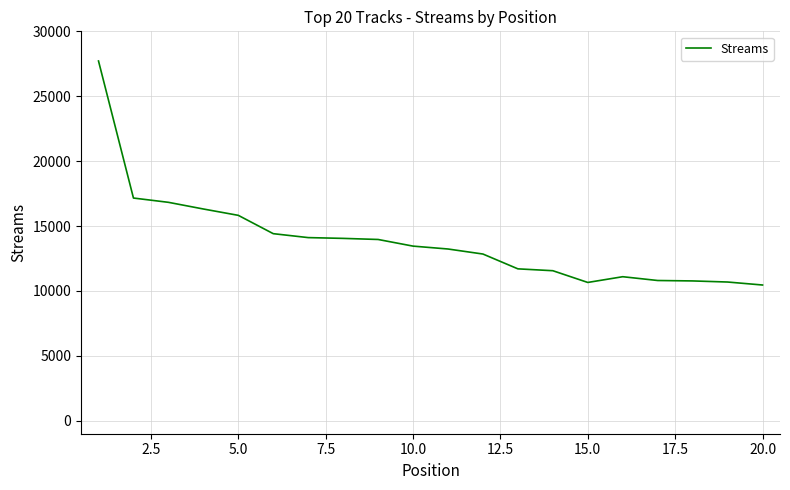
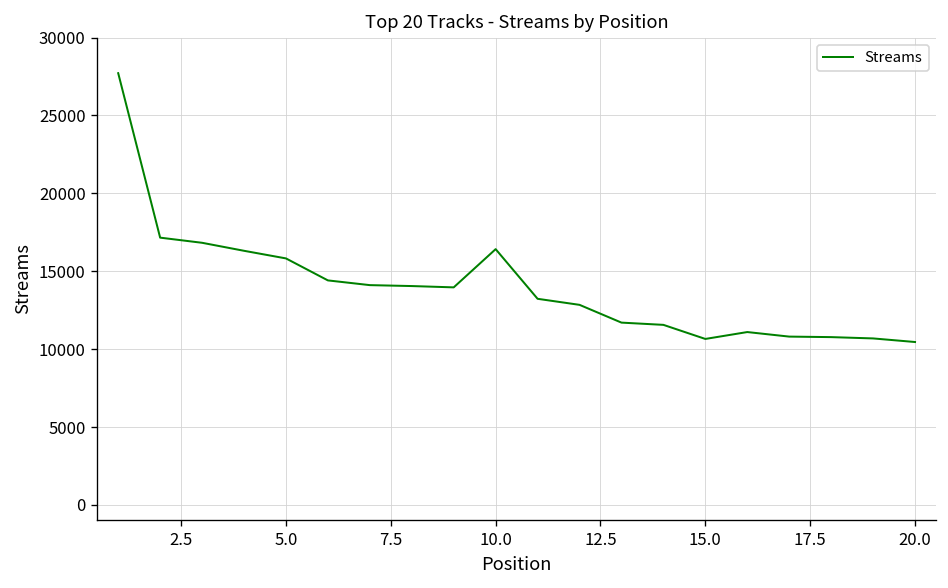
10.0: 13500 -> 16400
